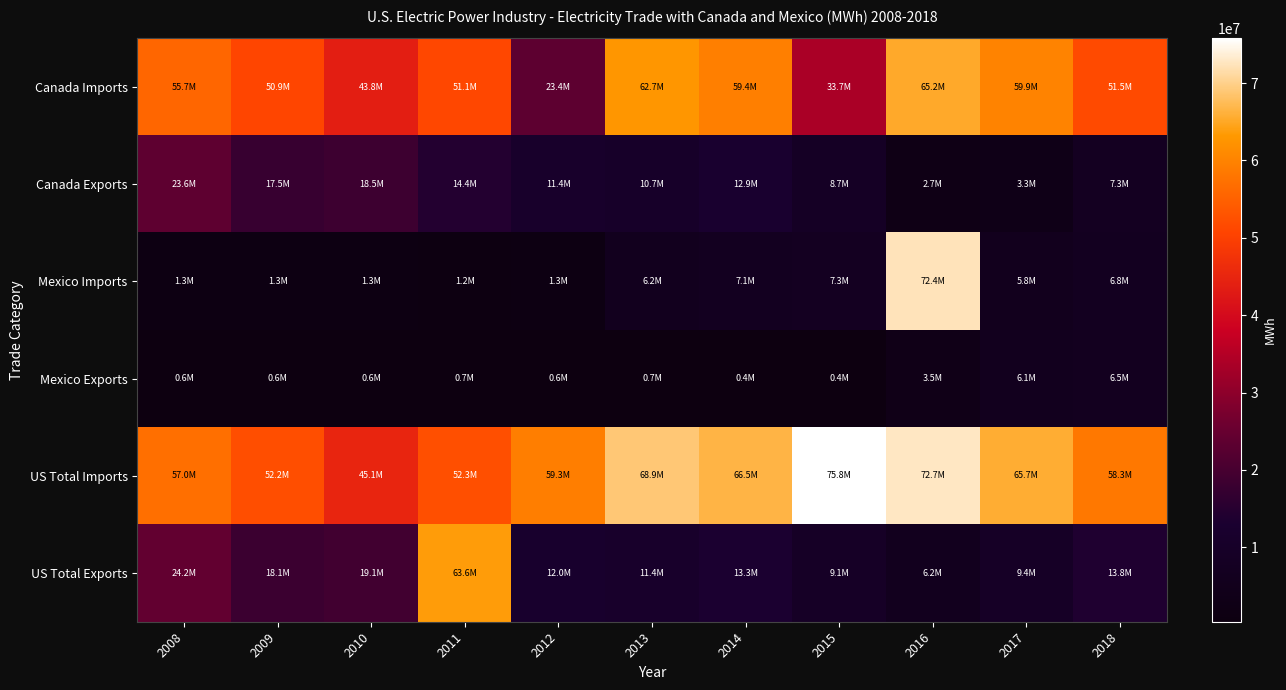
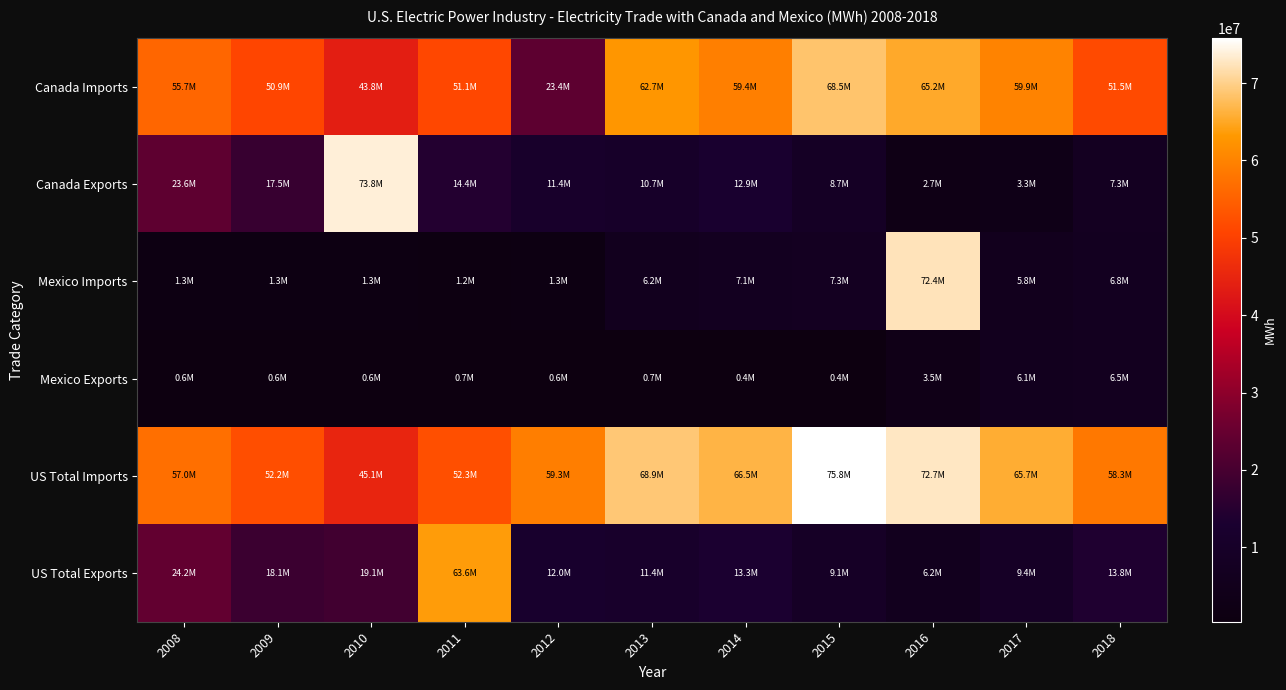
Canada Imports, 2015: 33.7M -> 68.5M
Canada Exports, 2010: 18.5M -> 73.8M
